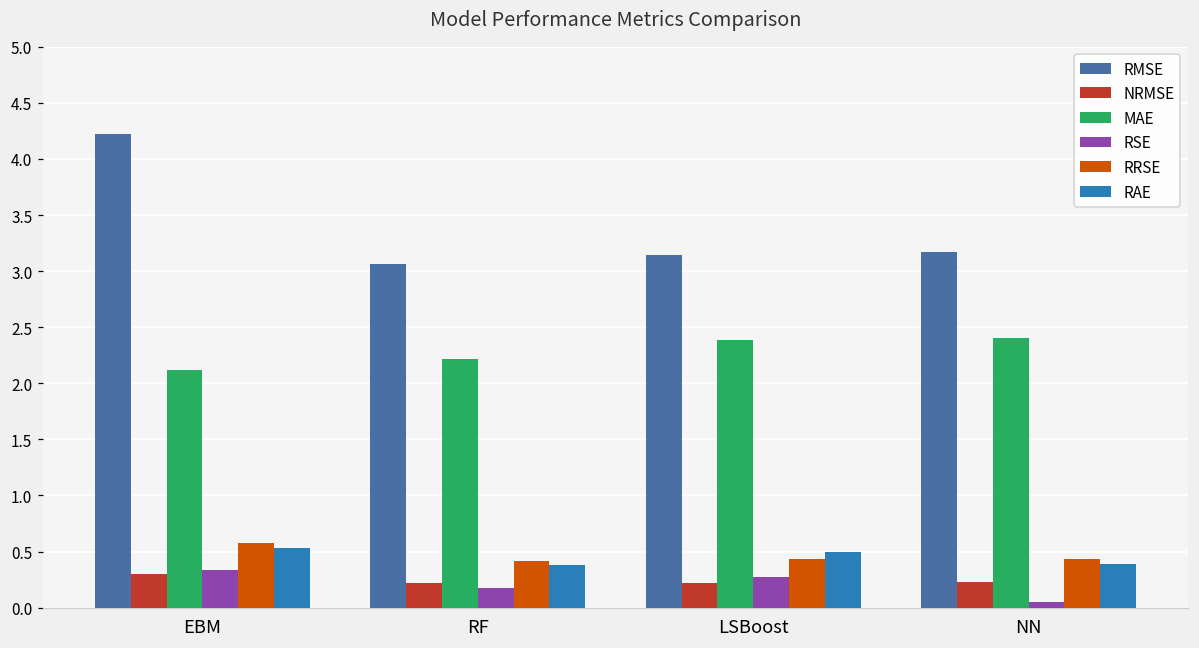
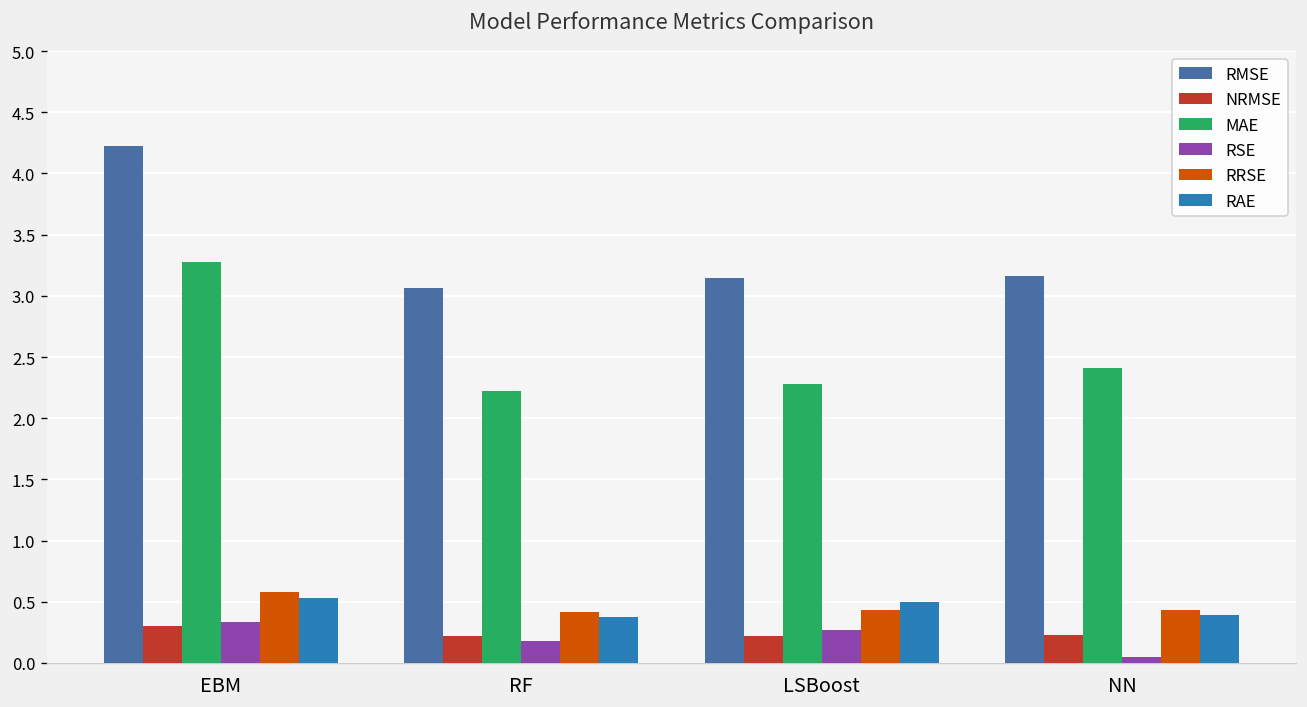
MAE, EBM: 2.12 -> 3.27
MAE, LSBoost: 2.38 -> 2.28
